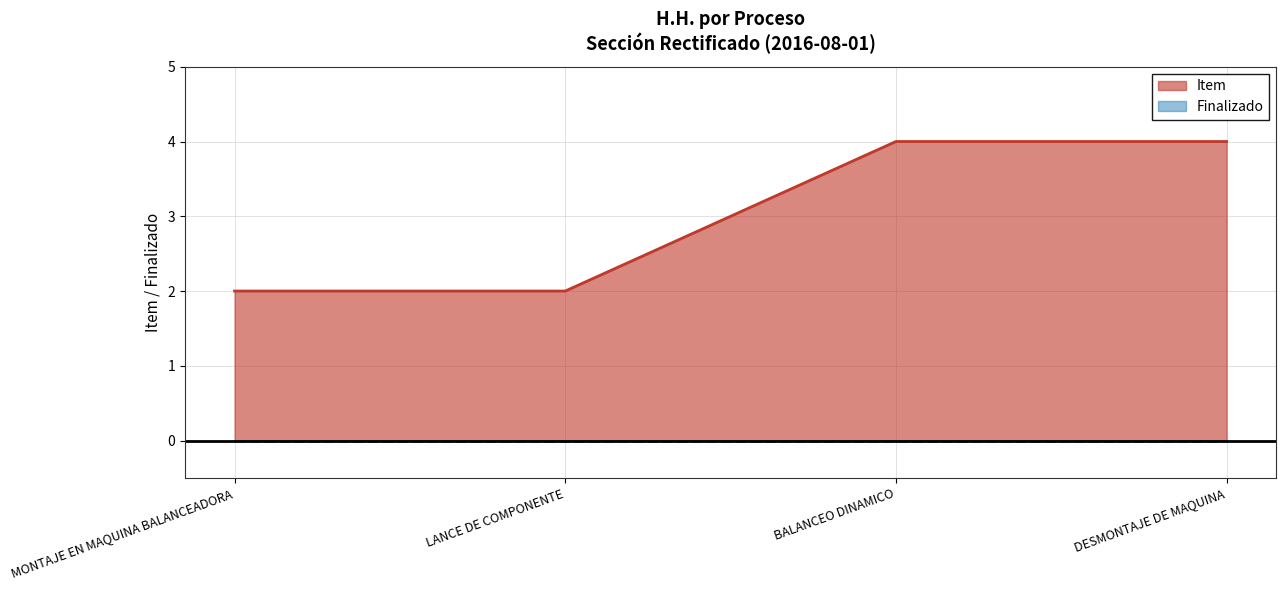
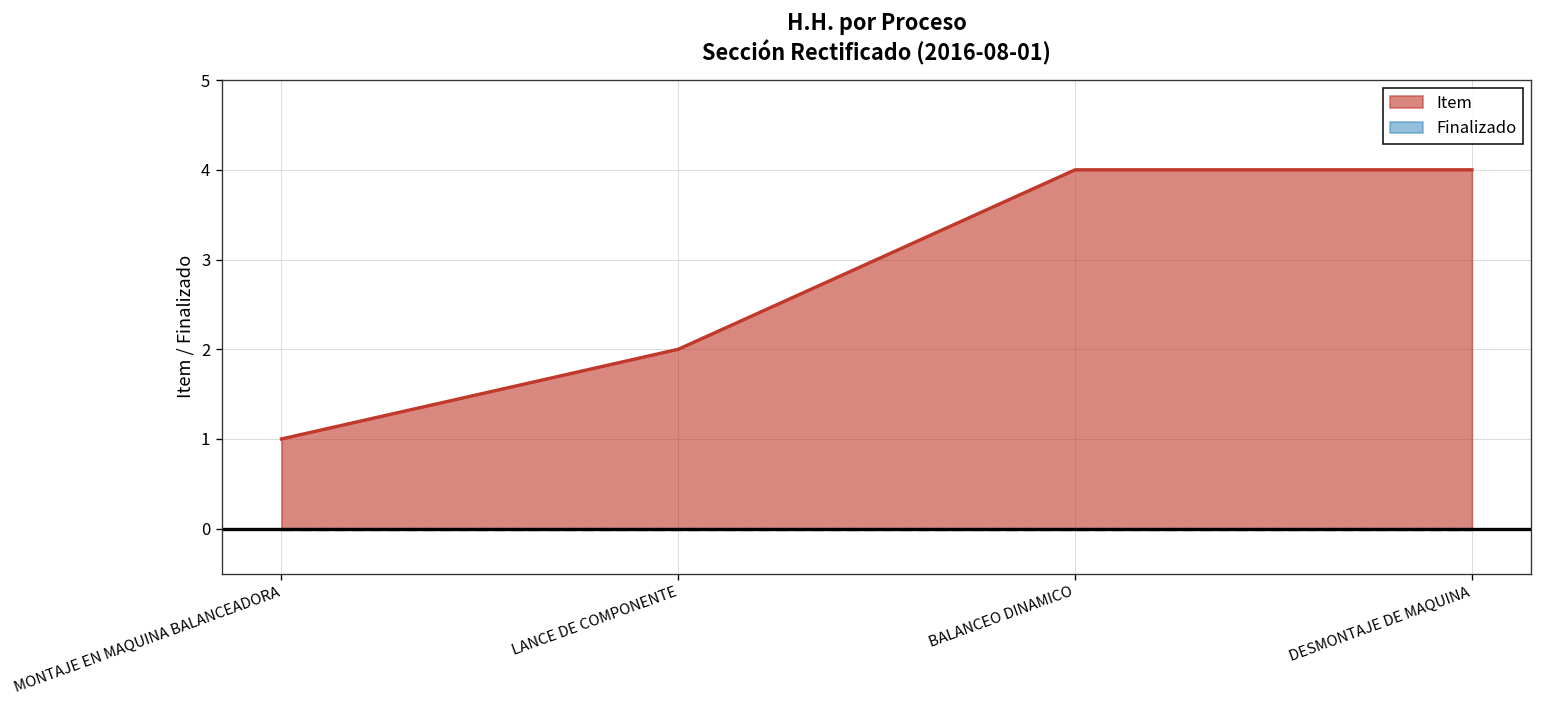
Item, MONTAJE EN MAQUINA BALANCEADORA: 2 -> 1
